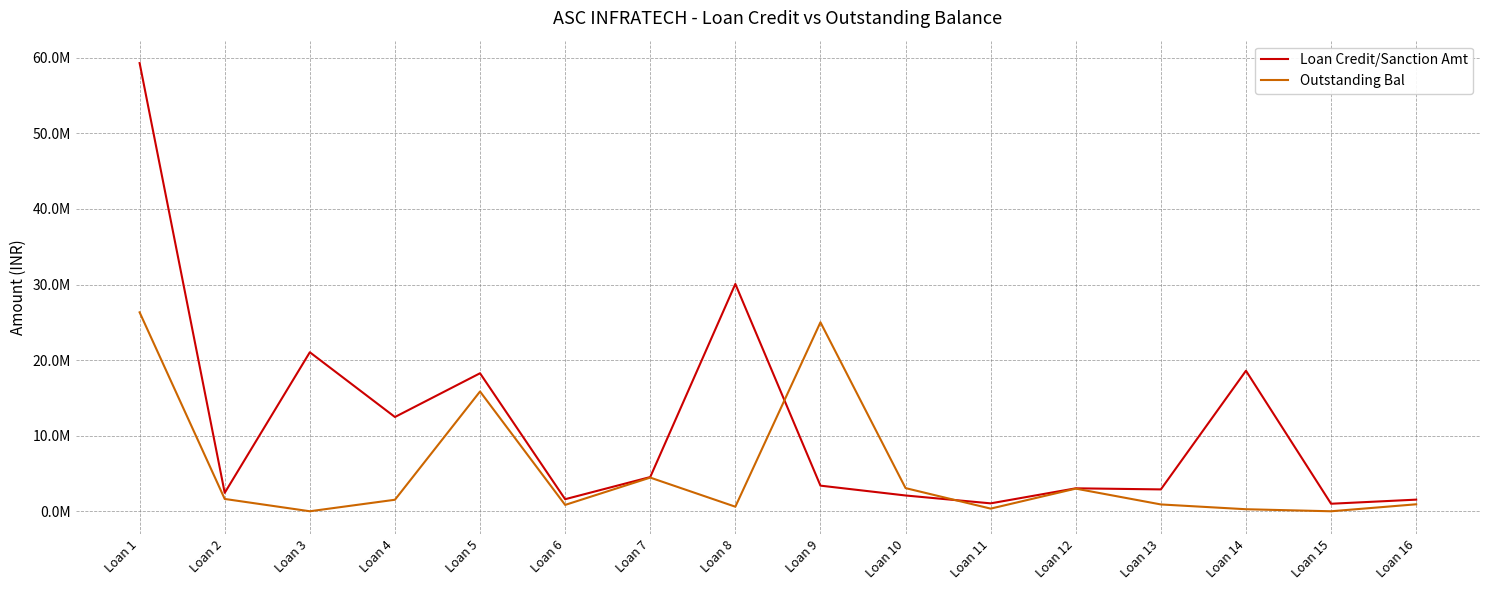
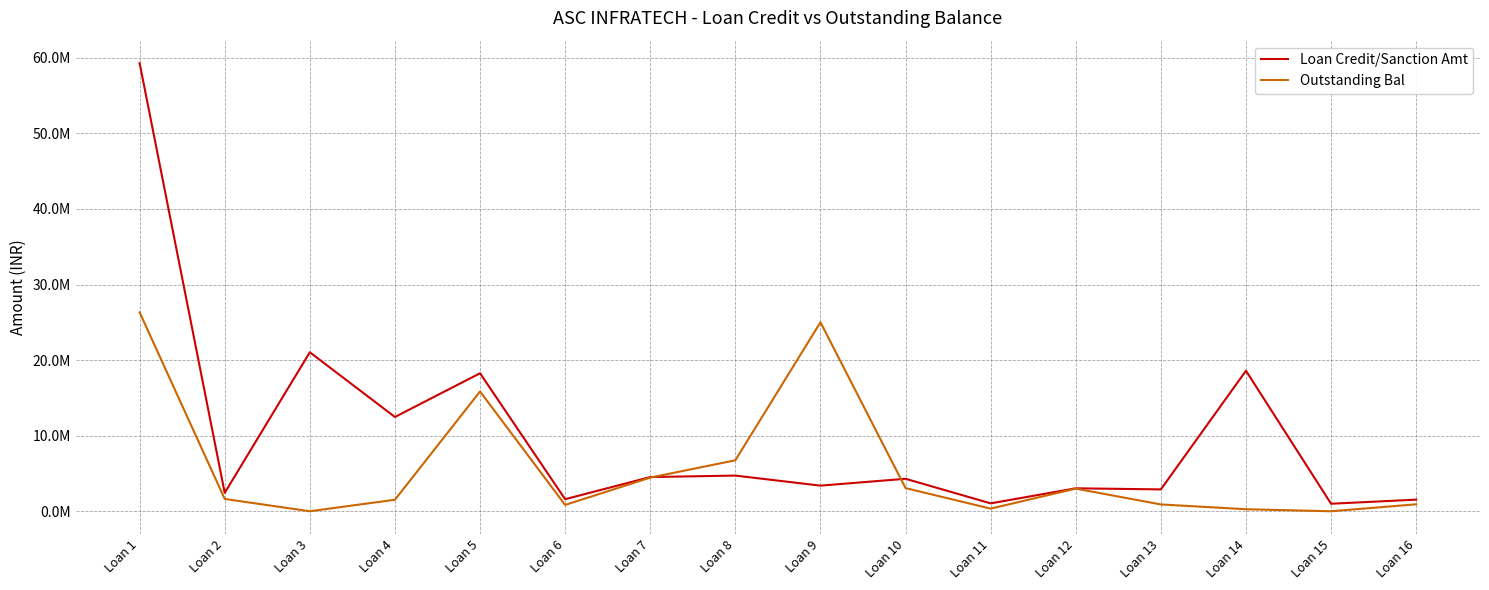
Loan Credit/Sanction Amt, Loan 8: 30000000 -> 5000000
Outstanding Bal, Loan 8: 1000000 -> 7000000
Loan Credit/Sanction Amt, Loan 10: 2000000 -> 4000000
